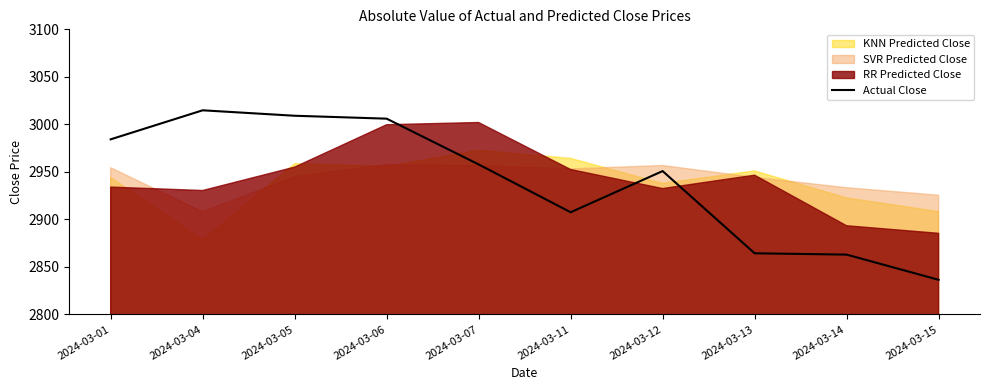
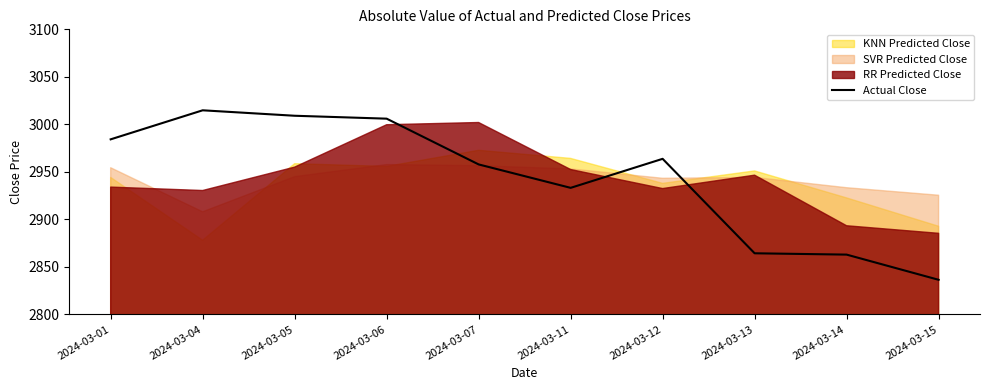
Actual Close, 2024-03-11: 2910 -> 2930
Actual Close, 2024-03-12: 2950 -> 2960
SVR Predicted Close, 2024-03-12: 2960 -> 2940
KNN Predicted Close, 2024-03-15: 2910 -> 2890
